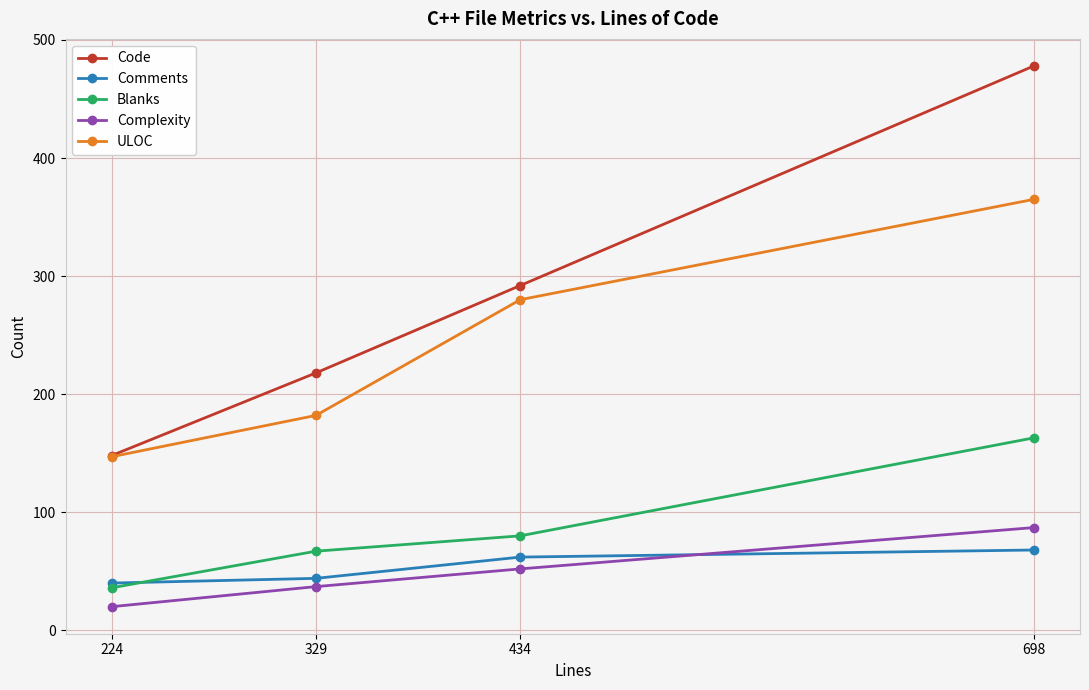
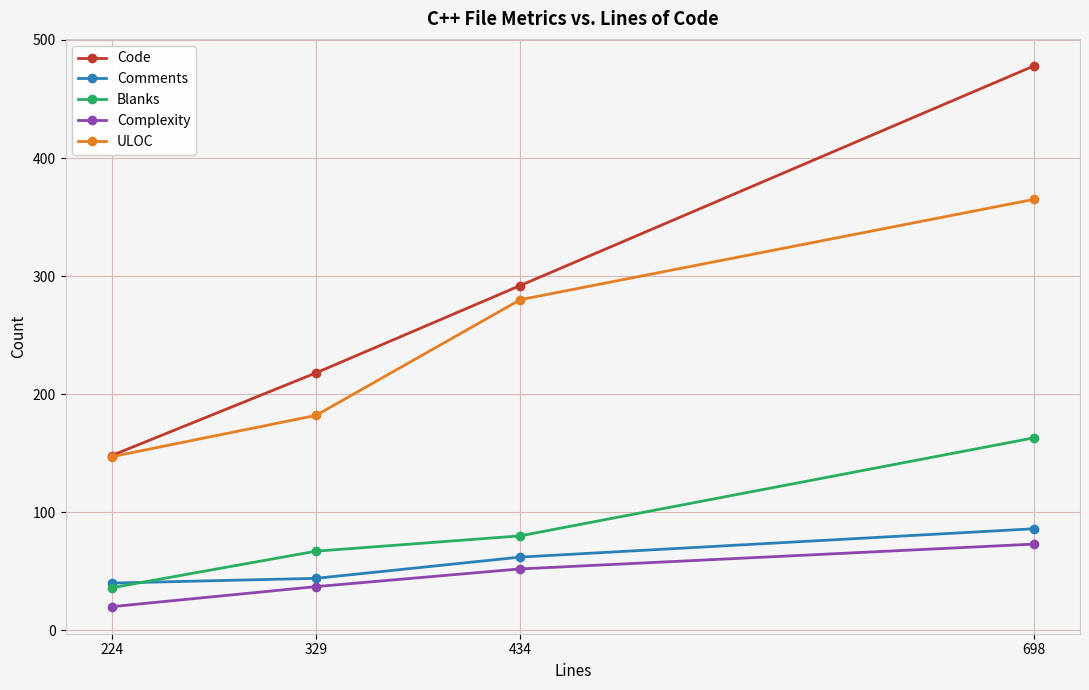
Comments, 698: 68 -> 86
Complexity, 698: 87 -> 73
